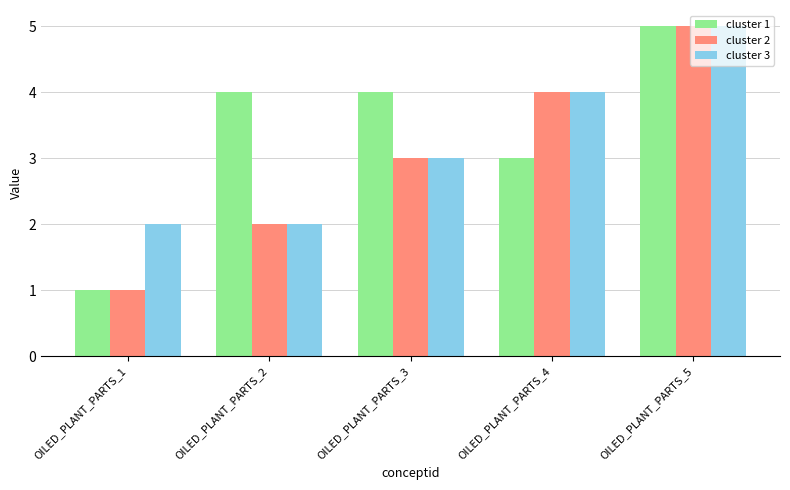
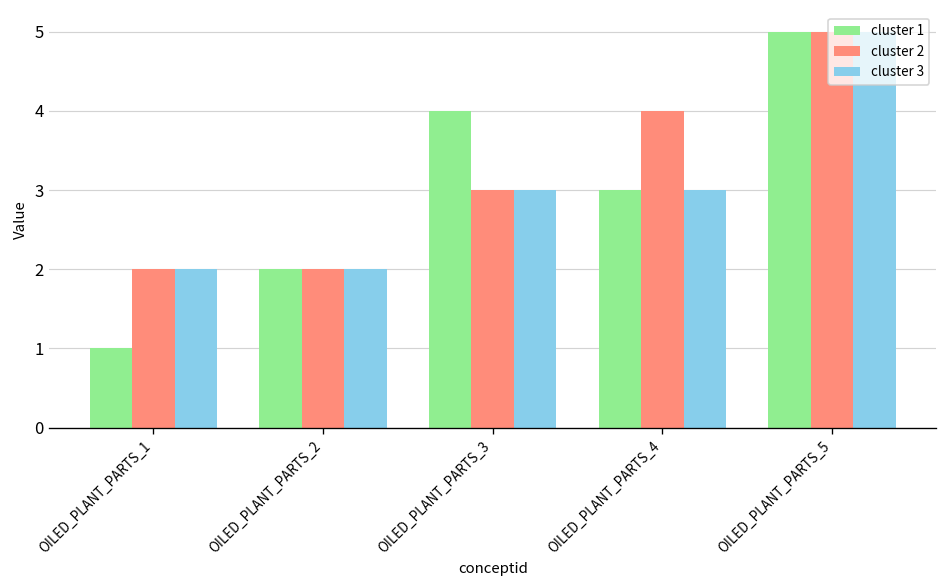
cluster 2, OILED_PLANT_PARTS_1: 1 -> 2
cluster 1, OILED_PLANT_PARTS_2: 4 -> 2
cluster 3, OILED_PLANT_PARTS_4: 4 -> 3
